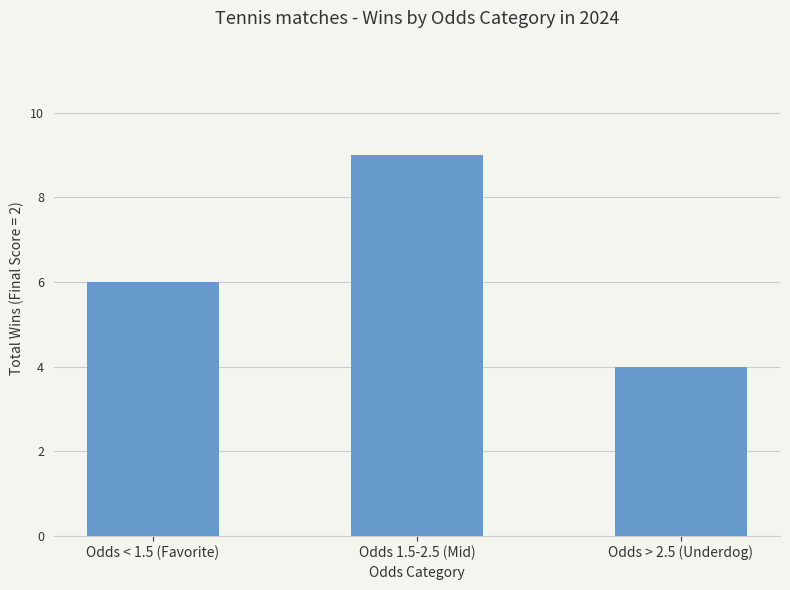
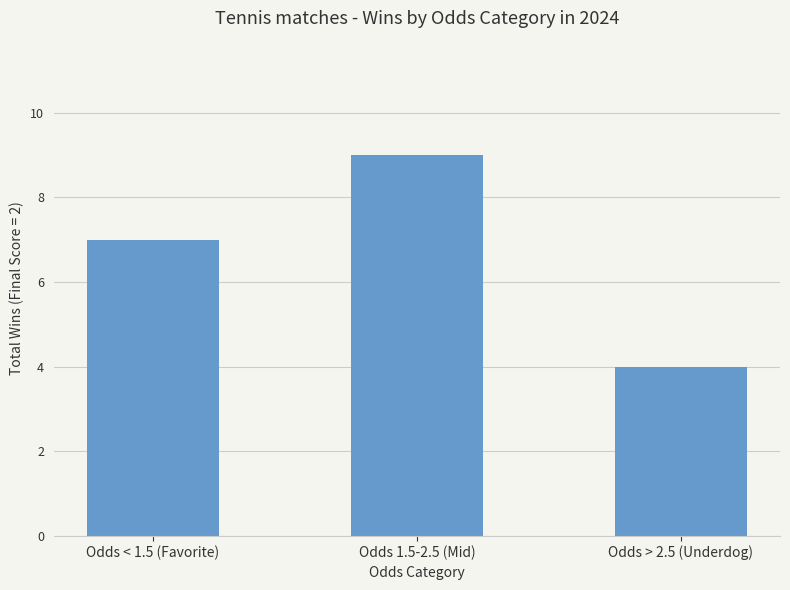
Odds < 1.5 (Favorite): 6 -> 7
